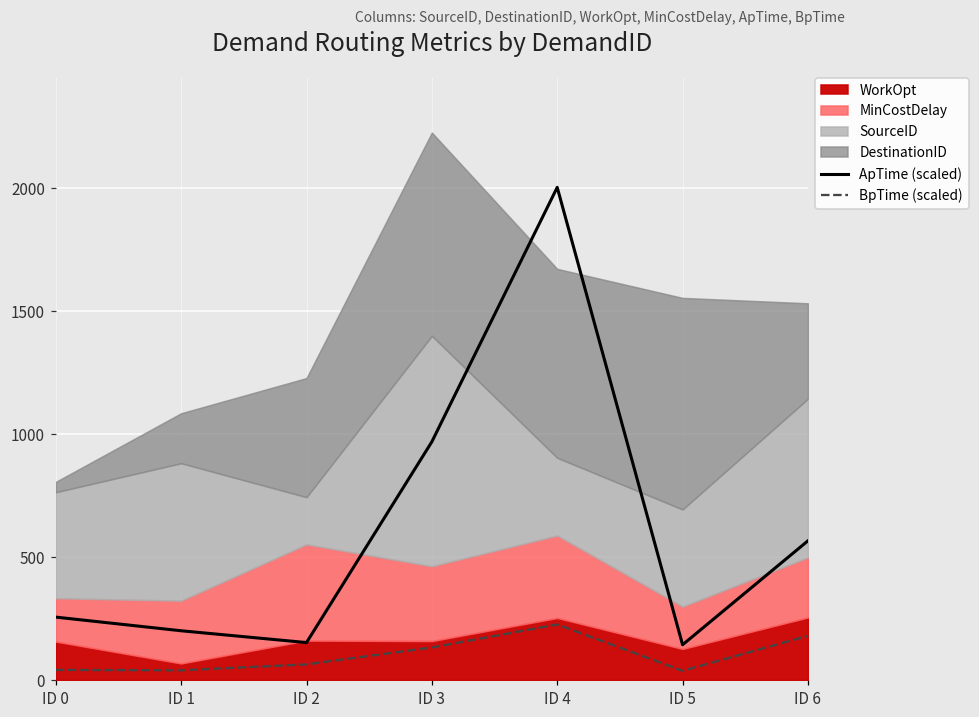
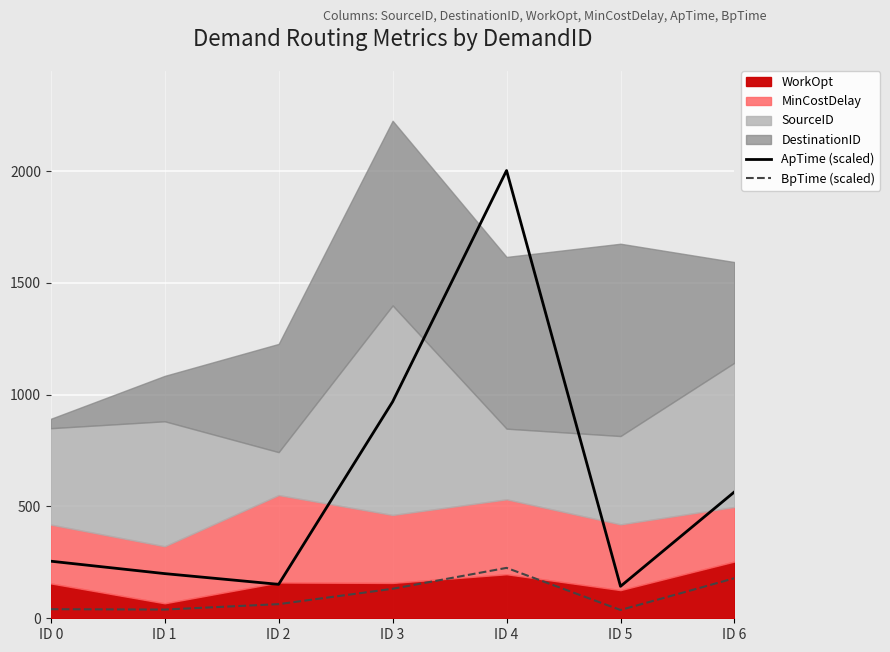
MinCostDelay, ID 0: 180 -> 260
WorkOpt, ID 4: 250 -> 200
MinCostDelay, ID 5: 170 -> 290
DestinationID, ID 6: 390 -> 450
